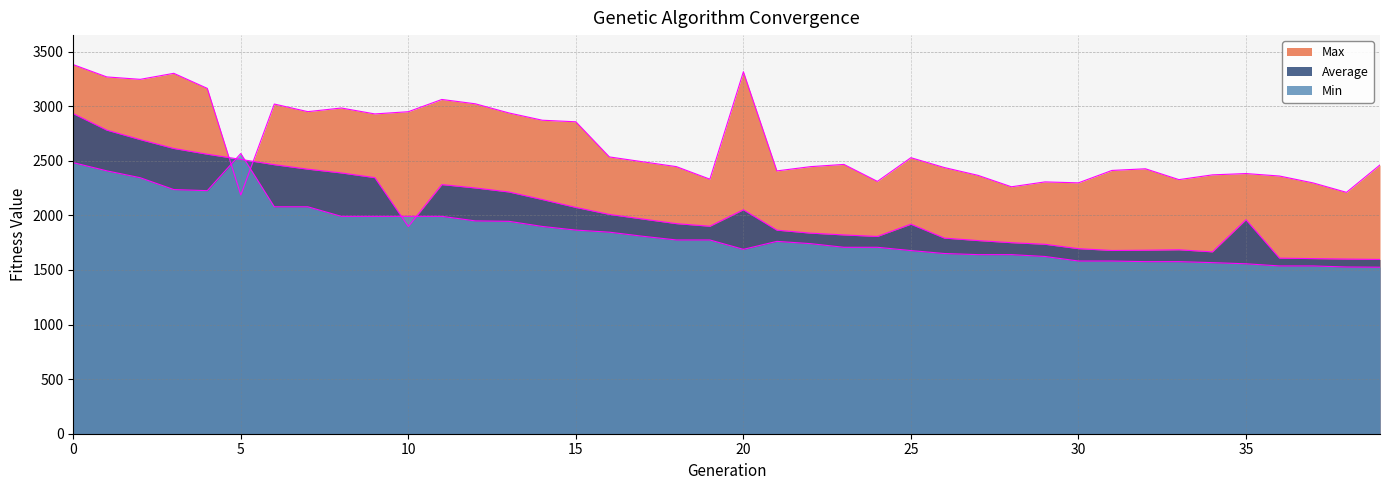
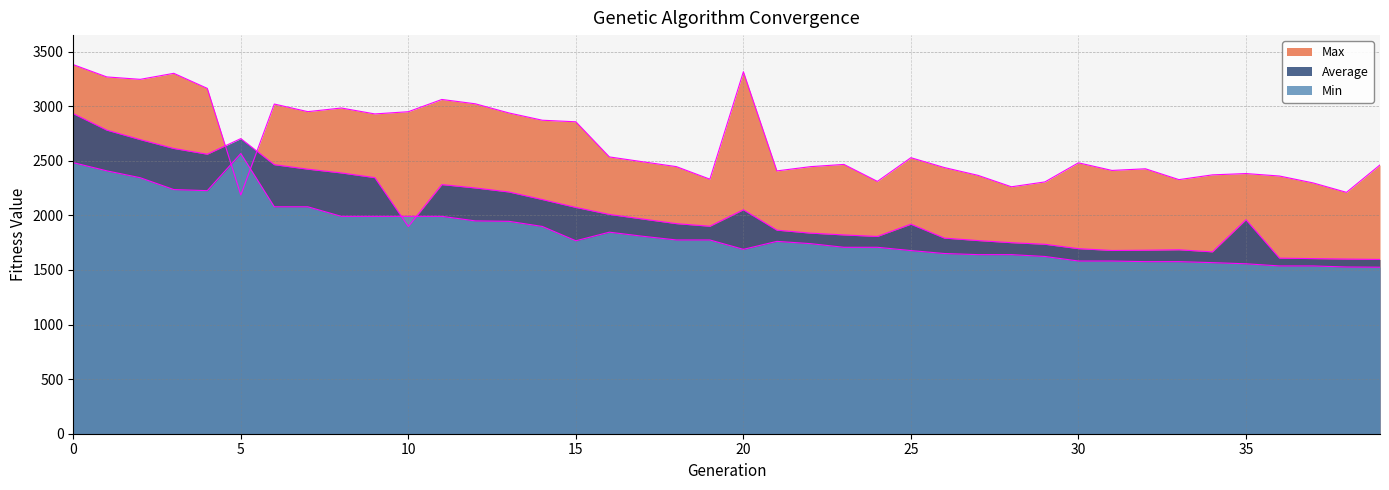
Average, 5: 2510 -> 2700
Min, 15: 1870 -> 1770
Max, 30: 2300 -> 2480
